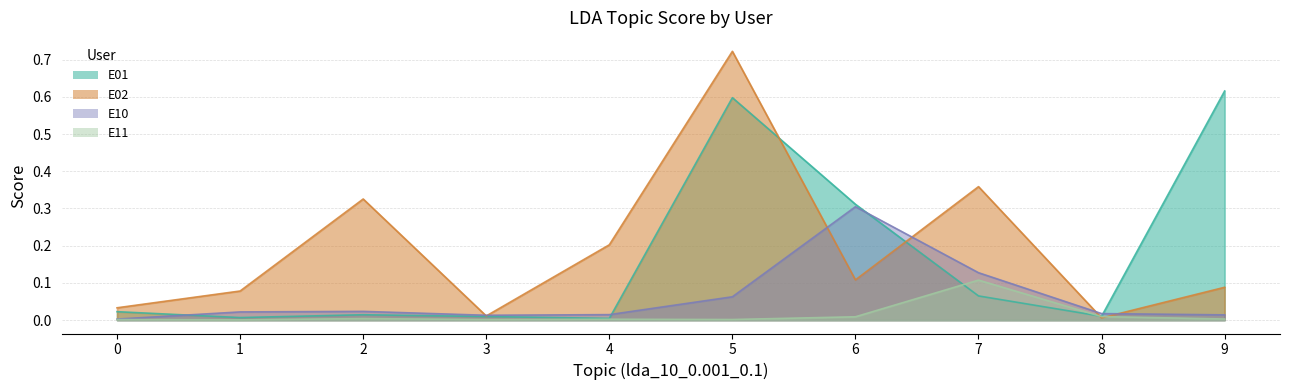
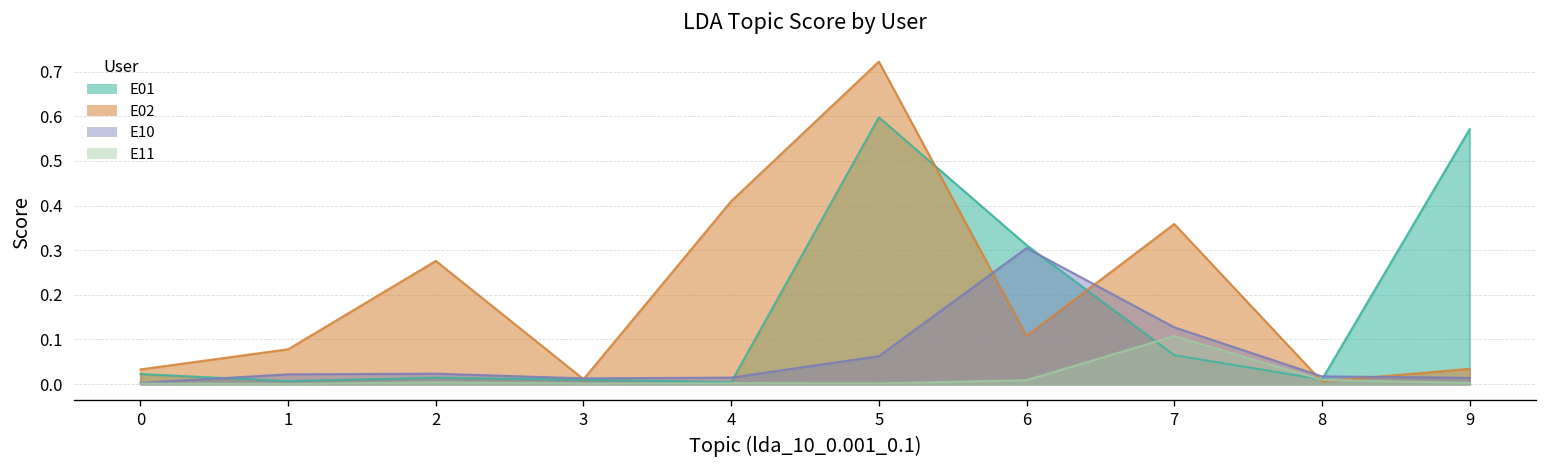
E02, 2: 0.33 -> 0.28
E02, 4: 0.20 -> 0.41
E01, 9: 0.62 -> 0.57
E02, 9: 0.09 -> 0.03
